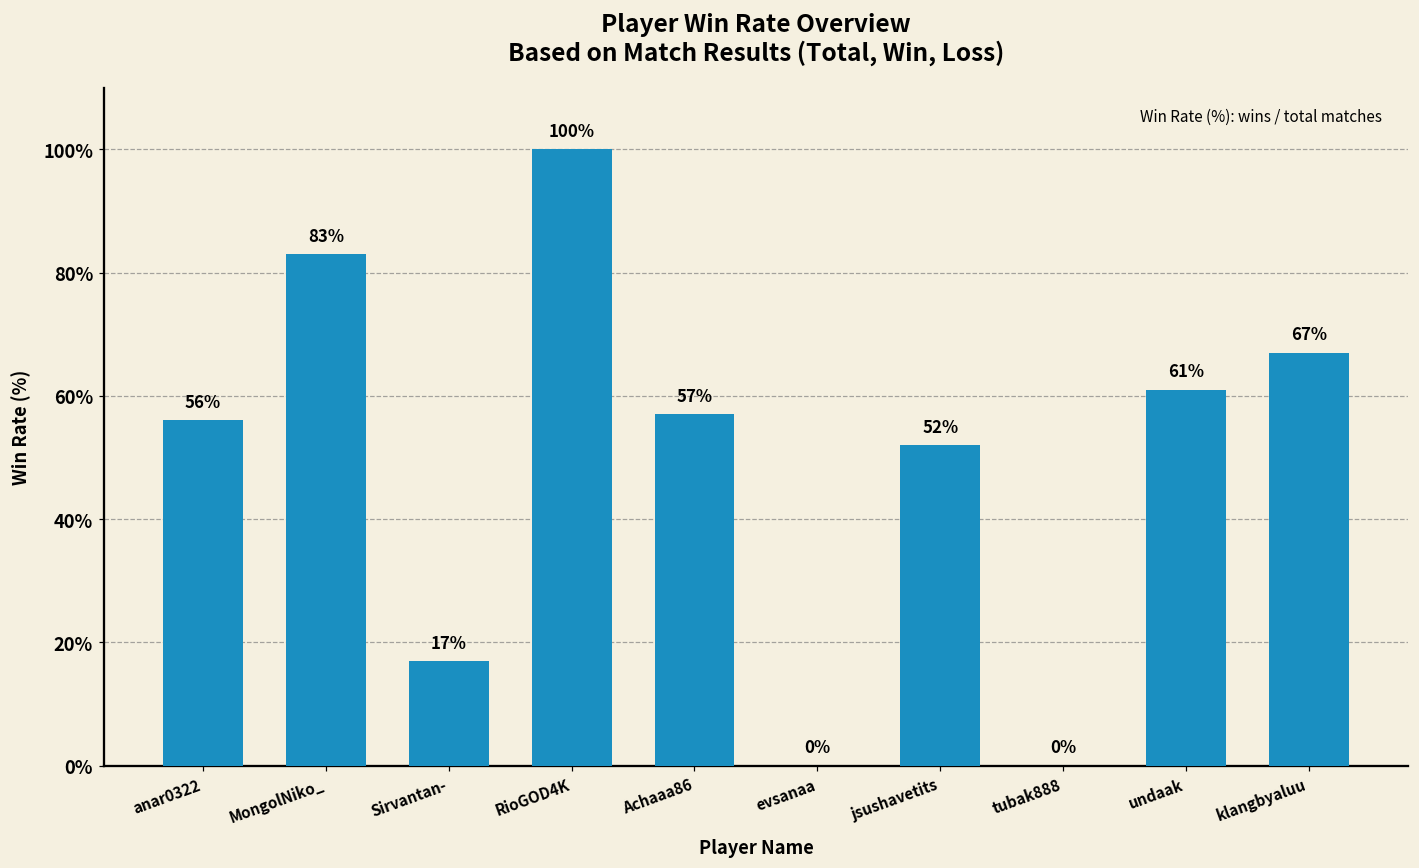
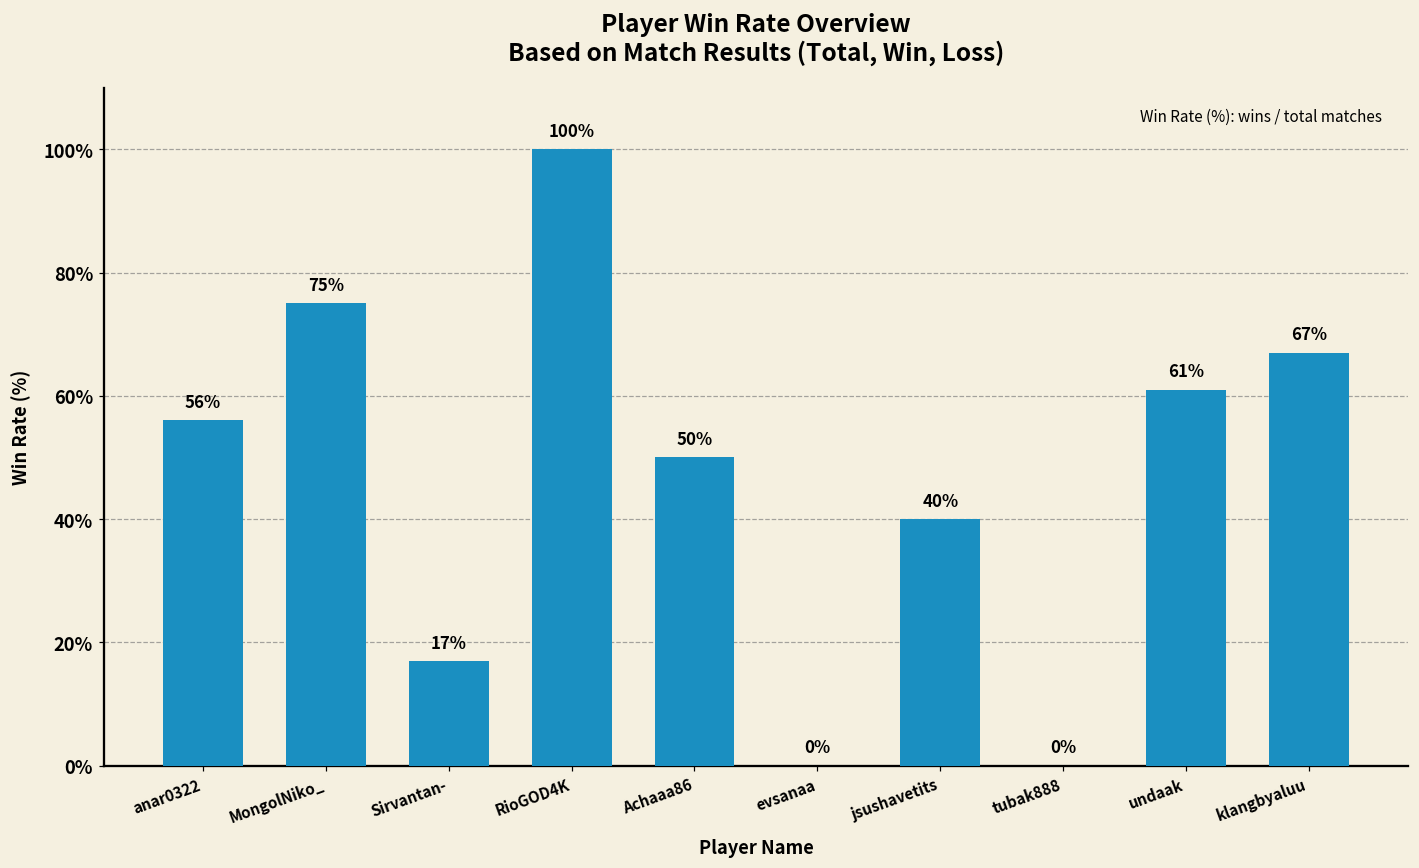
MongolNiko_: 83% -> 75%
Achaaa86: 57% -> 50%
jsushavetits: 52% -> 40%
